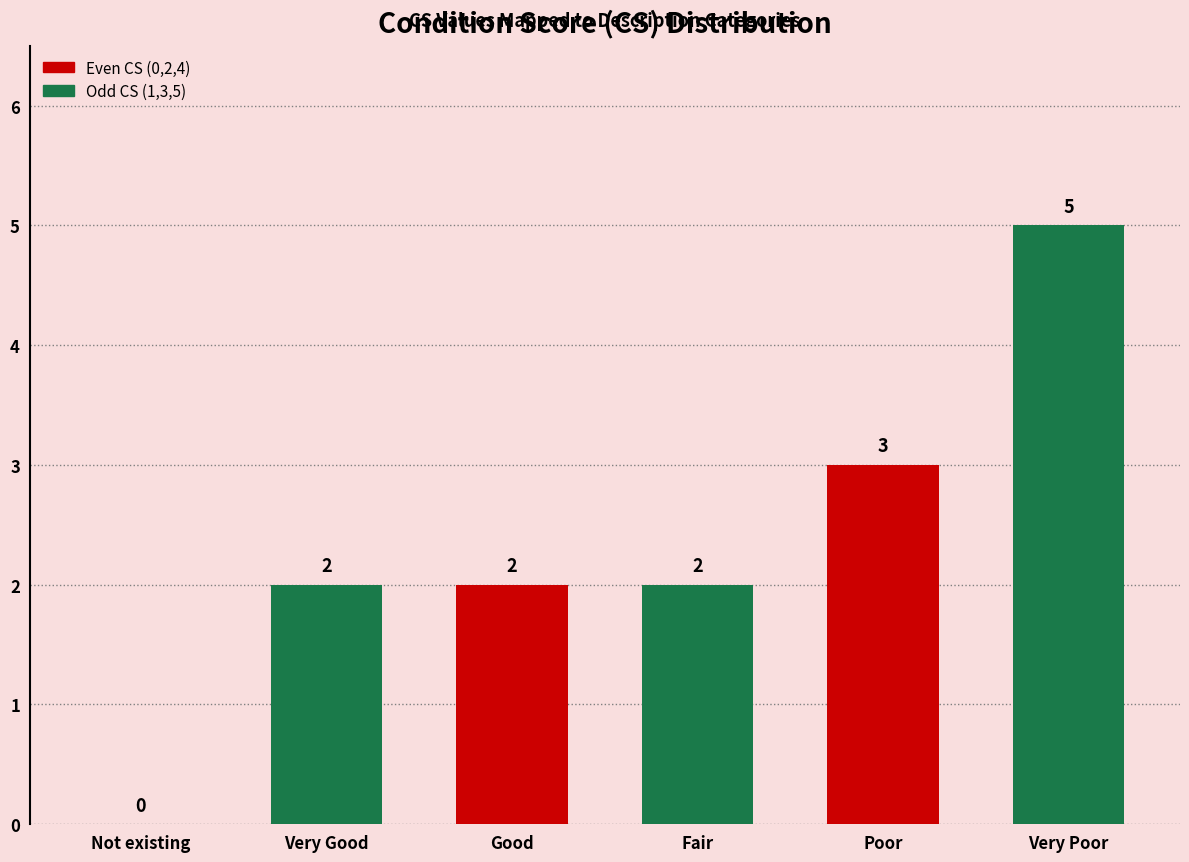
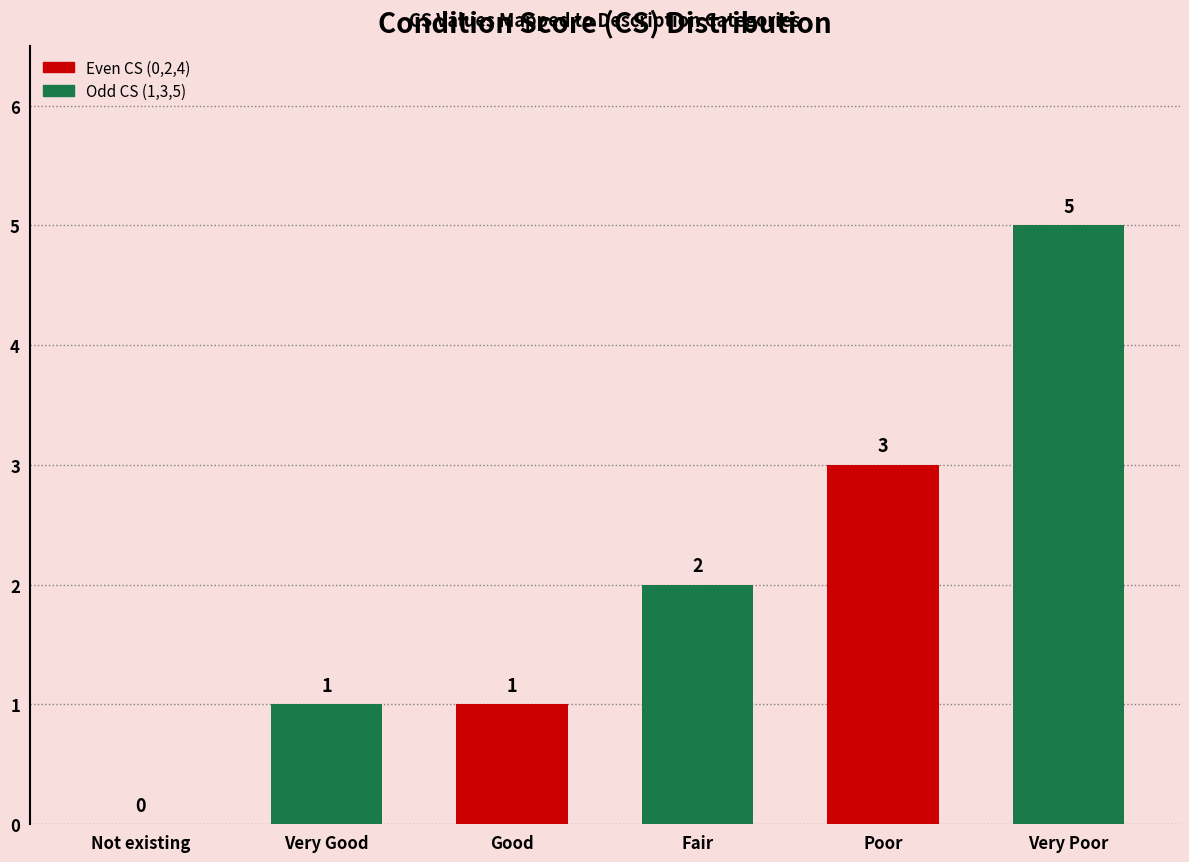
Very Good: 2 -> 1
Good: 2 -> 1
